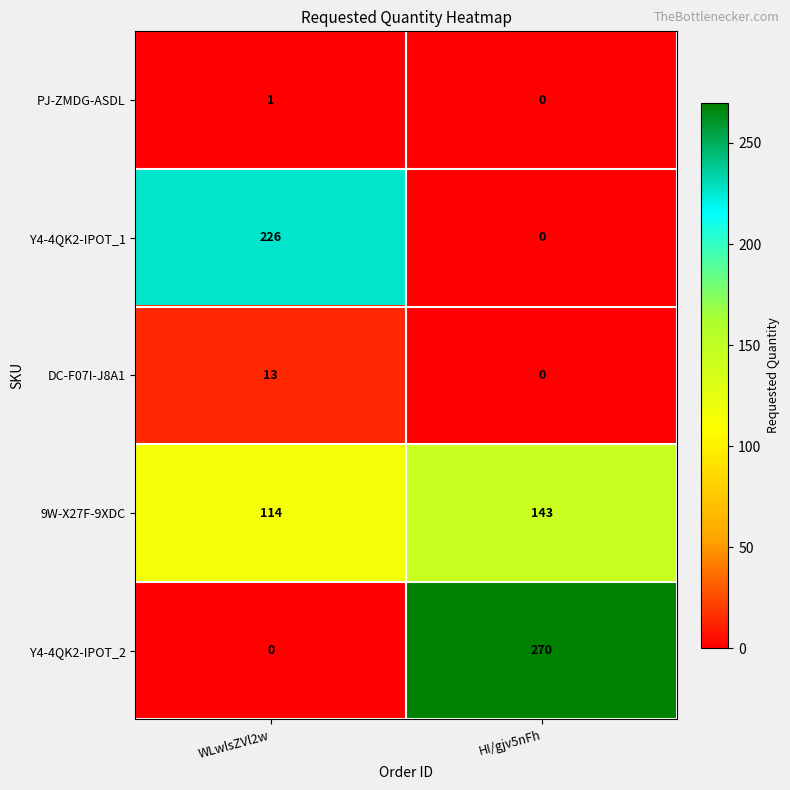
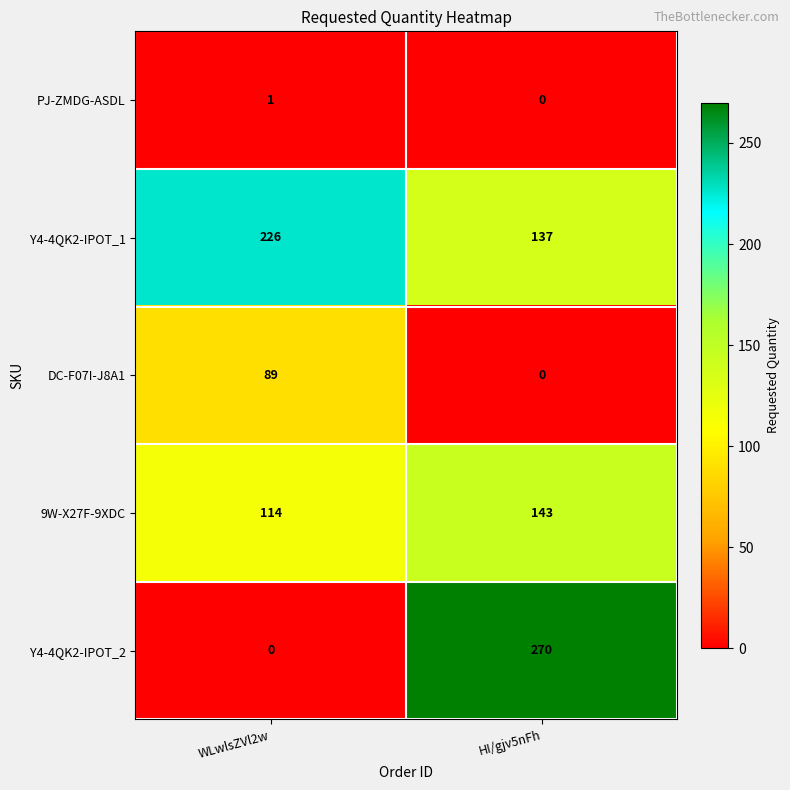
Y4-4QK2-IPOT_1, HI/gjv5nFh: 0 -> 137
DC-F07I-J8A1, WLwlsZVl2w: 13 -> 89
